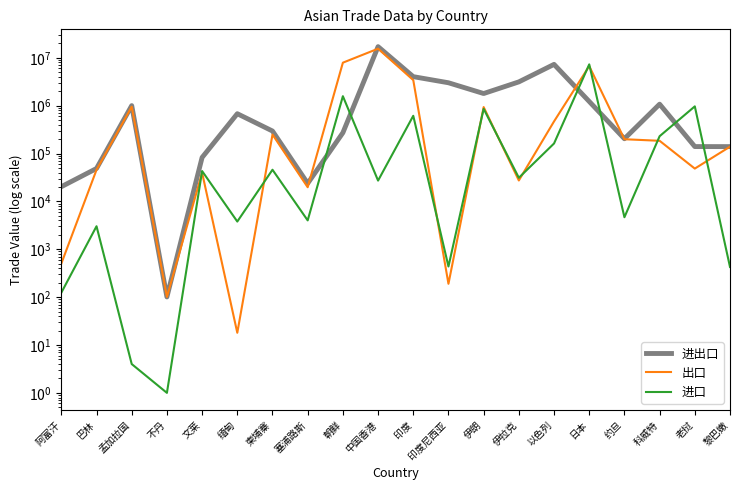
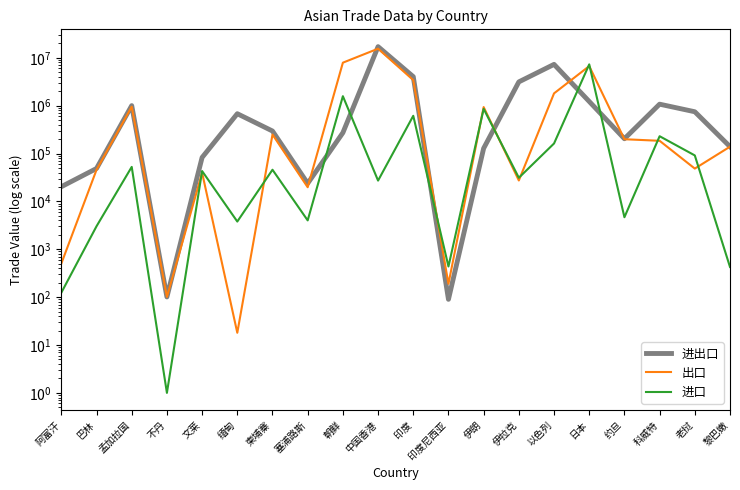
进口, 孟加拉国: 4 -> 50000
进出口, 印度尼西亚: 3000000 -> 90
进出口, 伊朗: 1800000 -> 130000
出口, 以色列: 500000 -> 1800000
进出口, 老挝: 140000 -> 700000
进口, 老挝: 1000000 -> 90000
